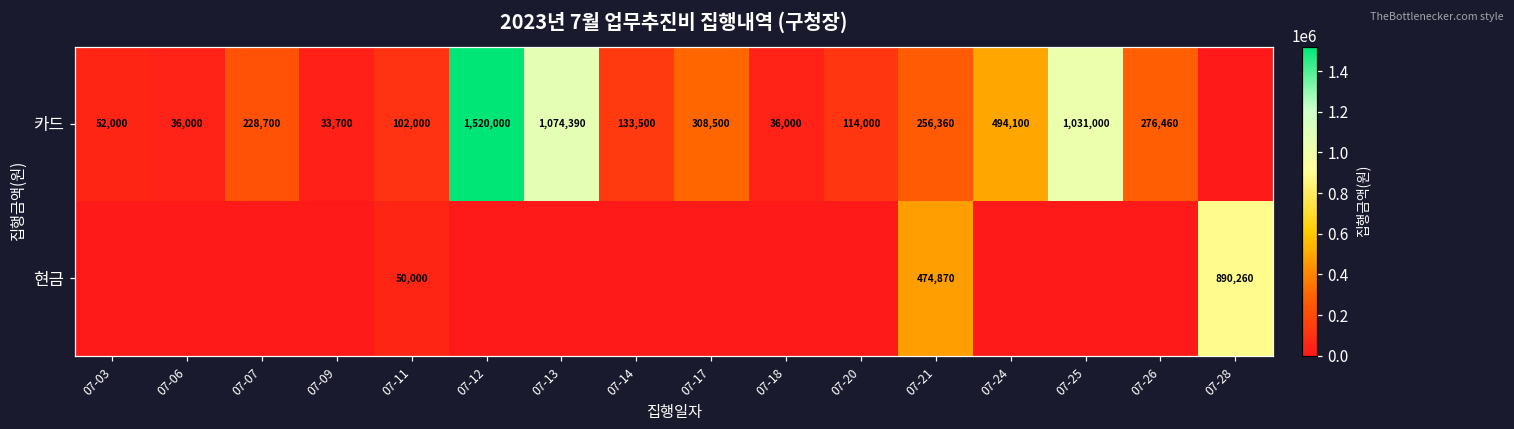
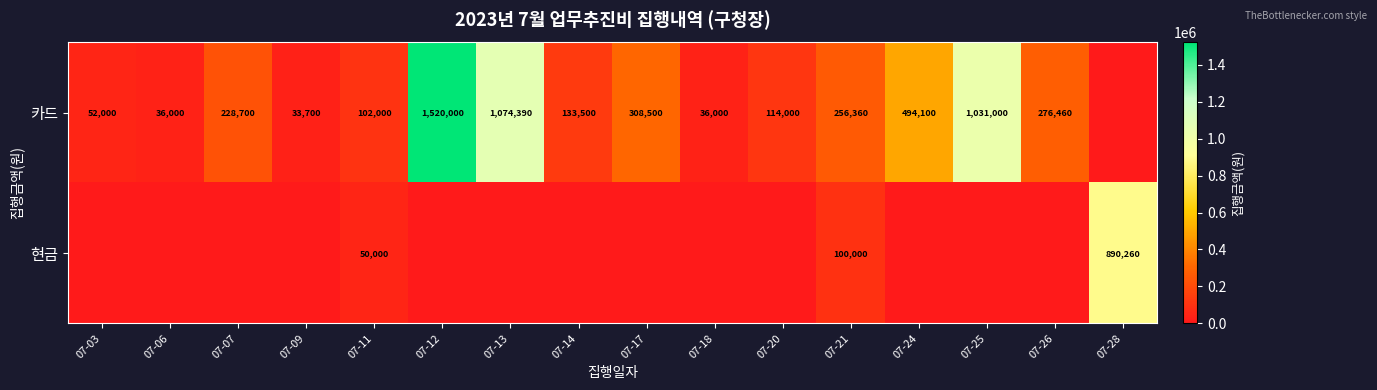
현금, 07-21: 474,870 -> 100,000
